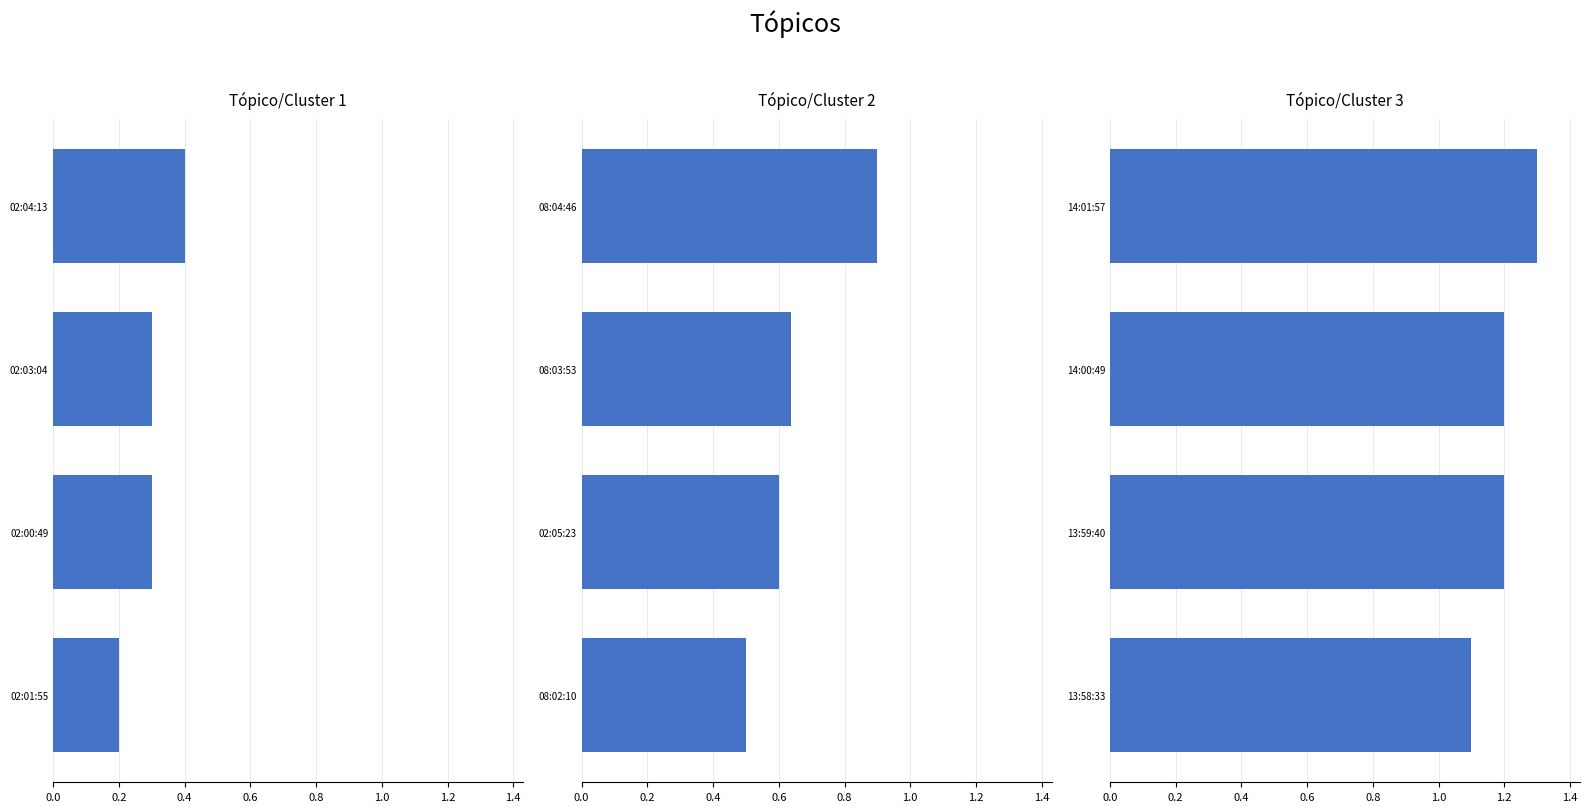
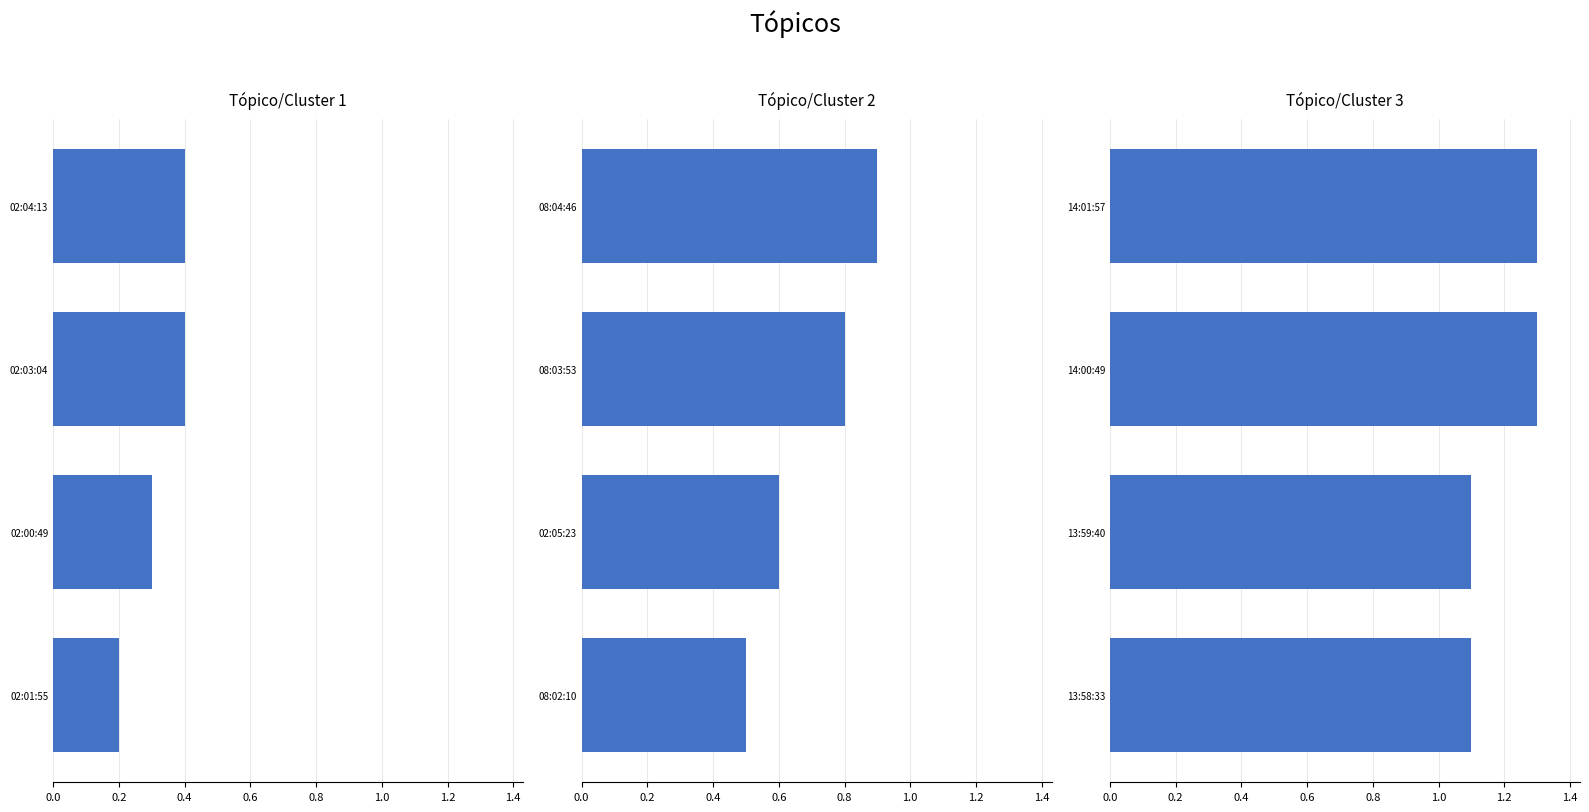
Tópico/Cluster 1, 02:03:04: 0.3 -> 0.4
Tópico/Cluster 2, 08:03:53: 0.64 -> 0.80
Tópico/Cluster 3, 14:00:49: 1.2 -> 1.3
Tópico/Cluster 3, 13:59:40: 1.2 -> 1.1
